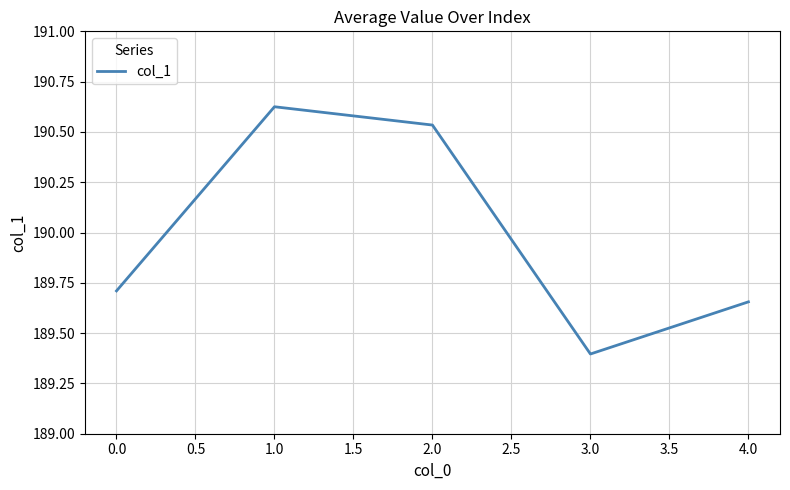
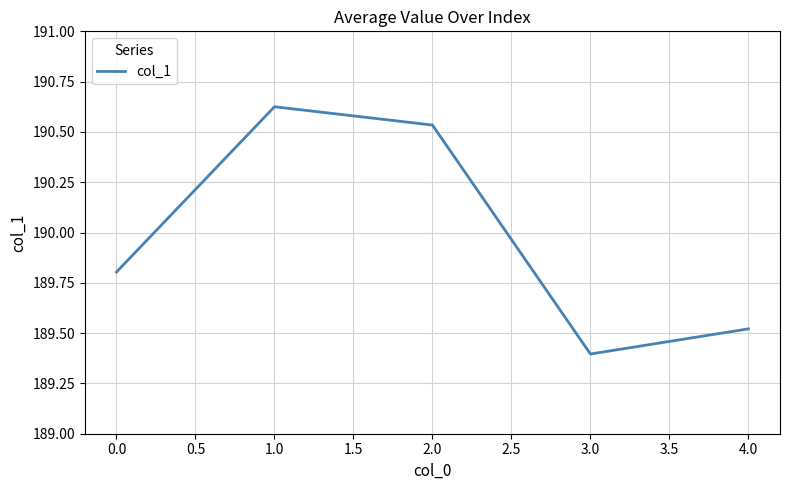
0.0: 189.71 -> 189.80
4.0: 189.66 -> 189.52
